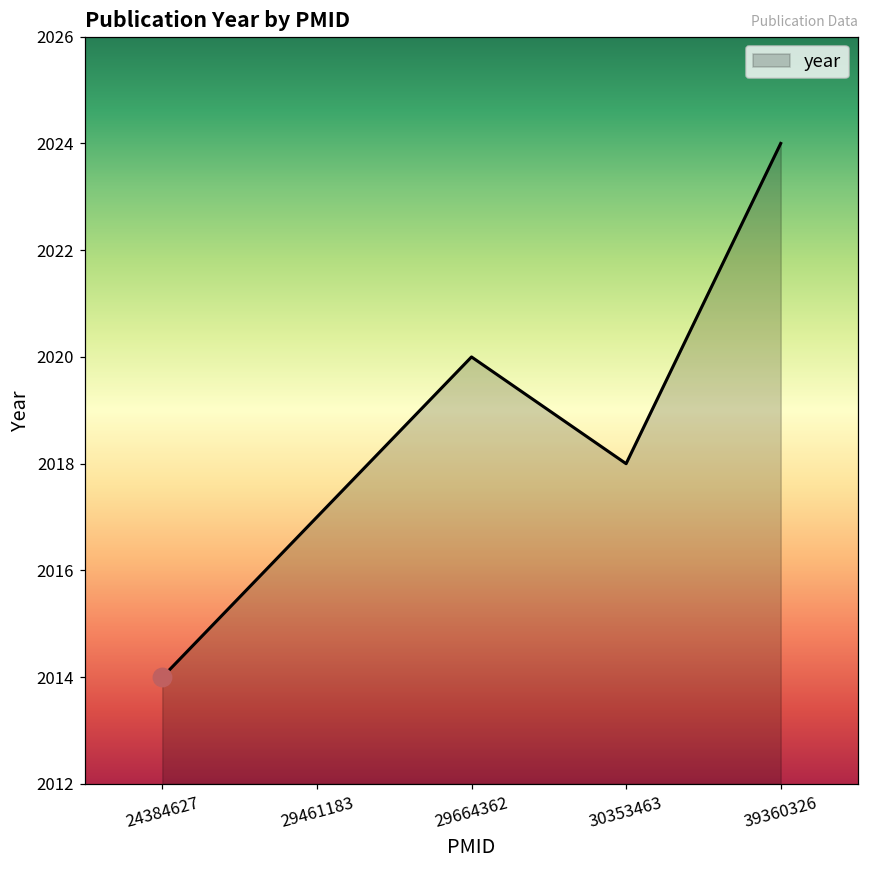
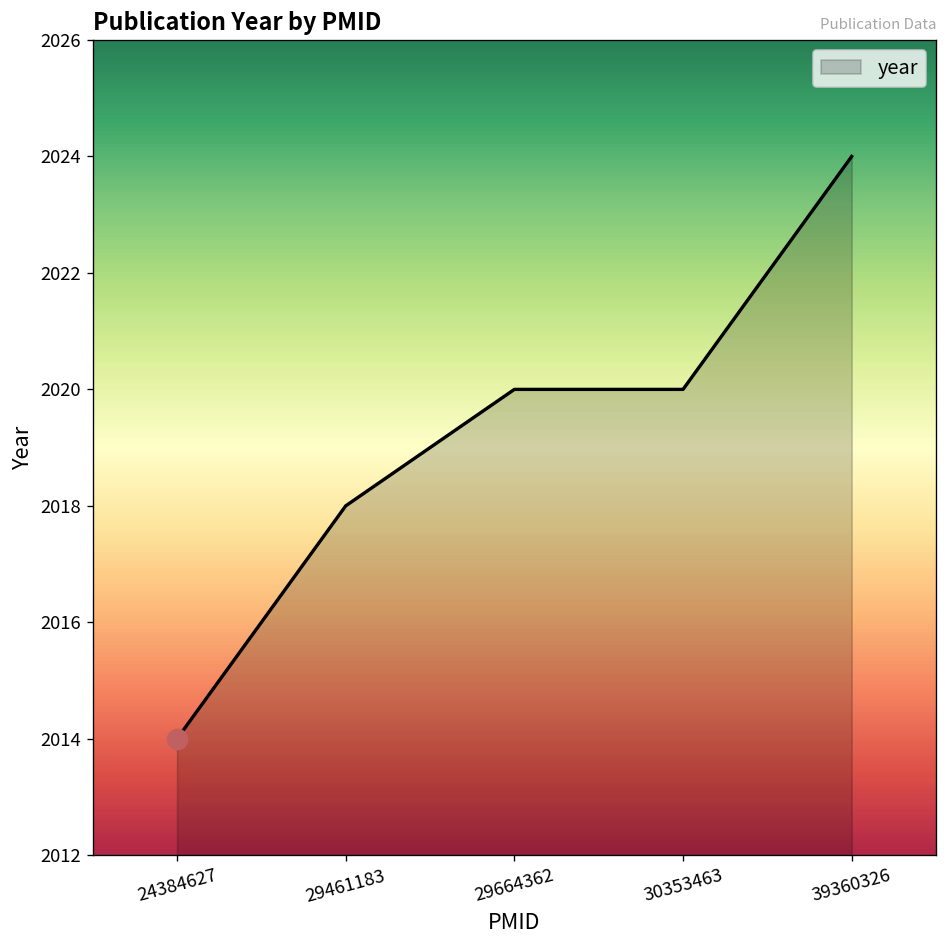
year, 29461183: 2017 -> 2018
year, 30353463: 2018 -> 2020
